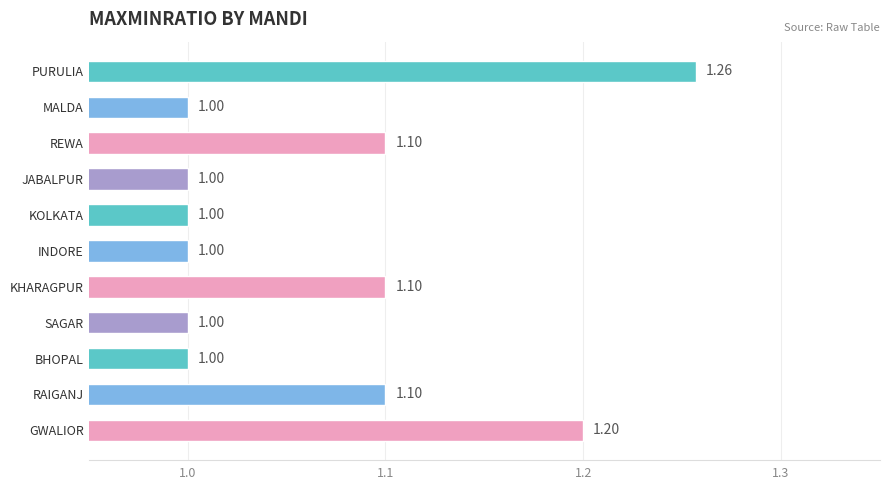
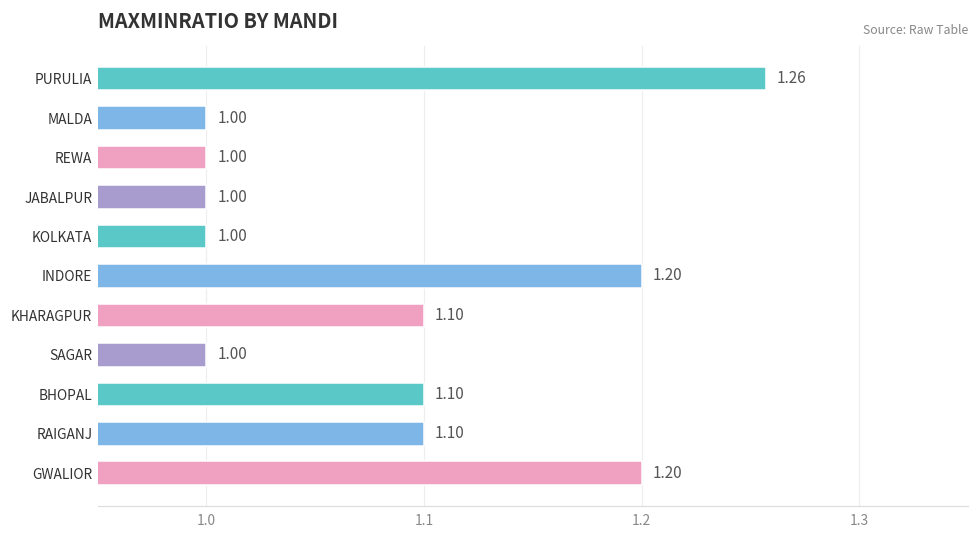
REWA: 1.10 -> 1.00
INDORE: 1.00 -> 1.20
BHOPAL: 1.00 -> 1.10
